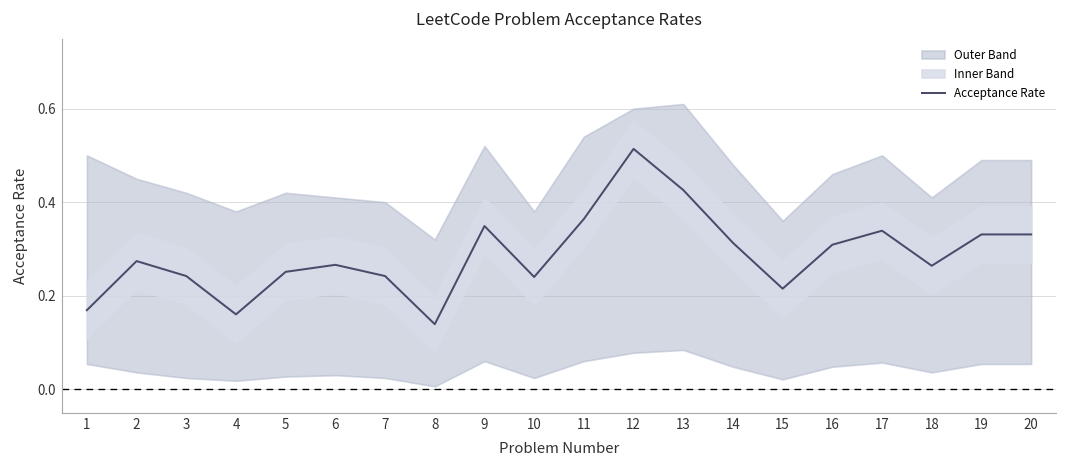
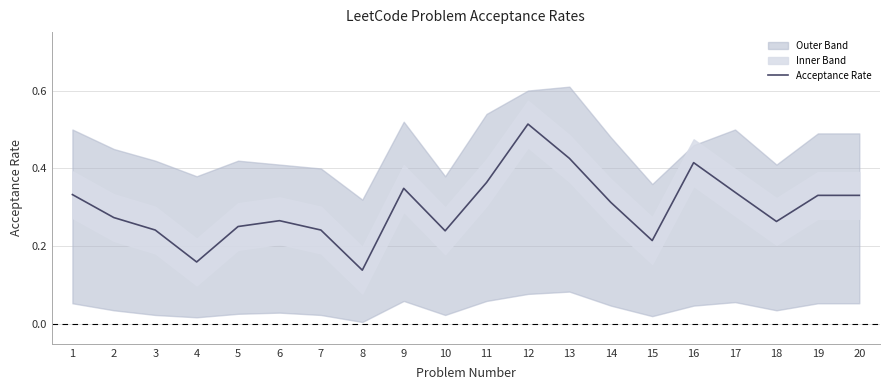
Acceptance Rate, 1: 0.17 -> 0.33
Acceptance Rate, 16: 0.31 -> 0.42
